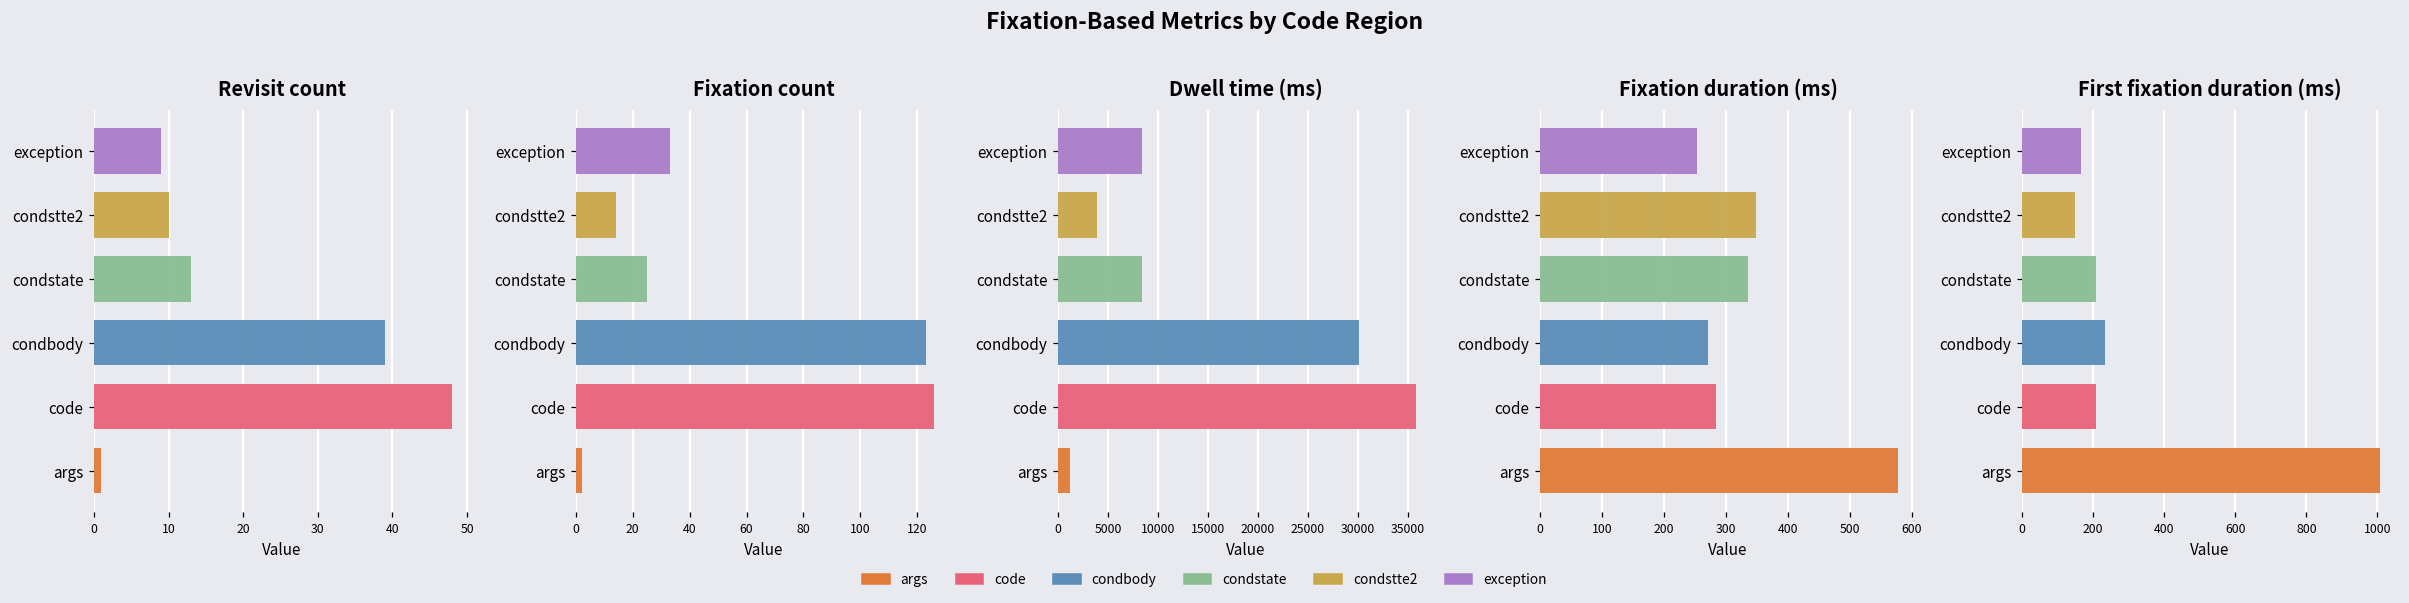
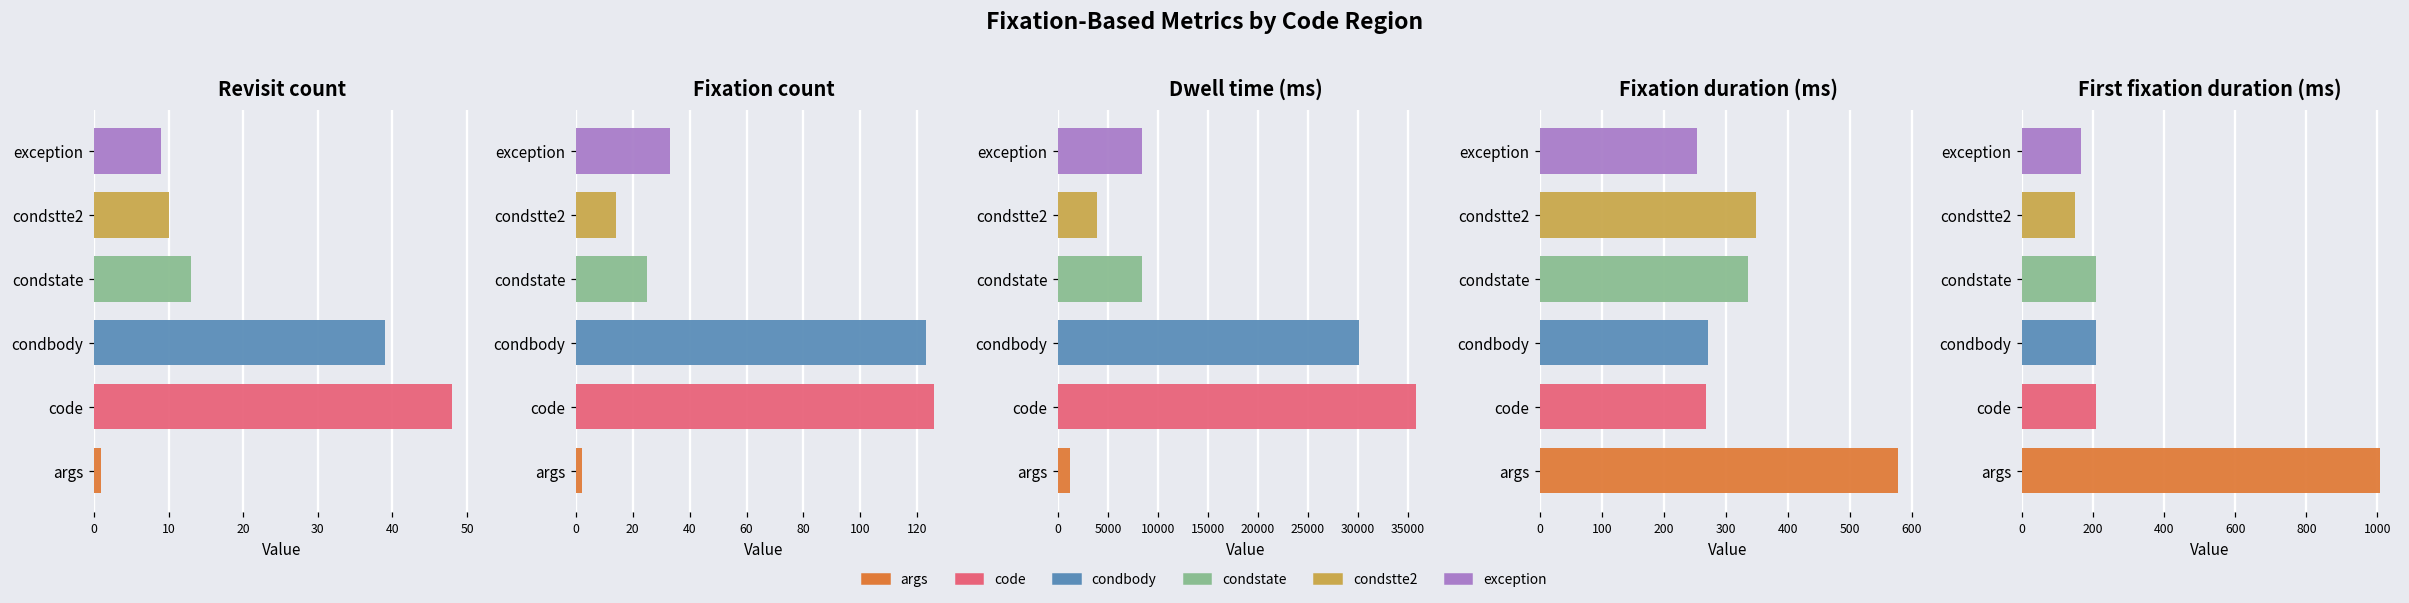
Fixation duration (ms), code: 280 -> 270
First fixation duration (ms), condbody: 230 -> 210
